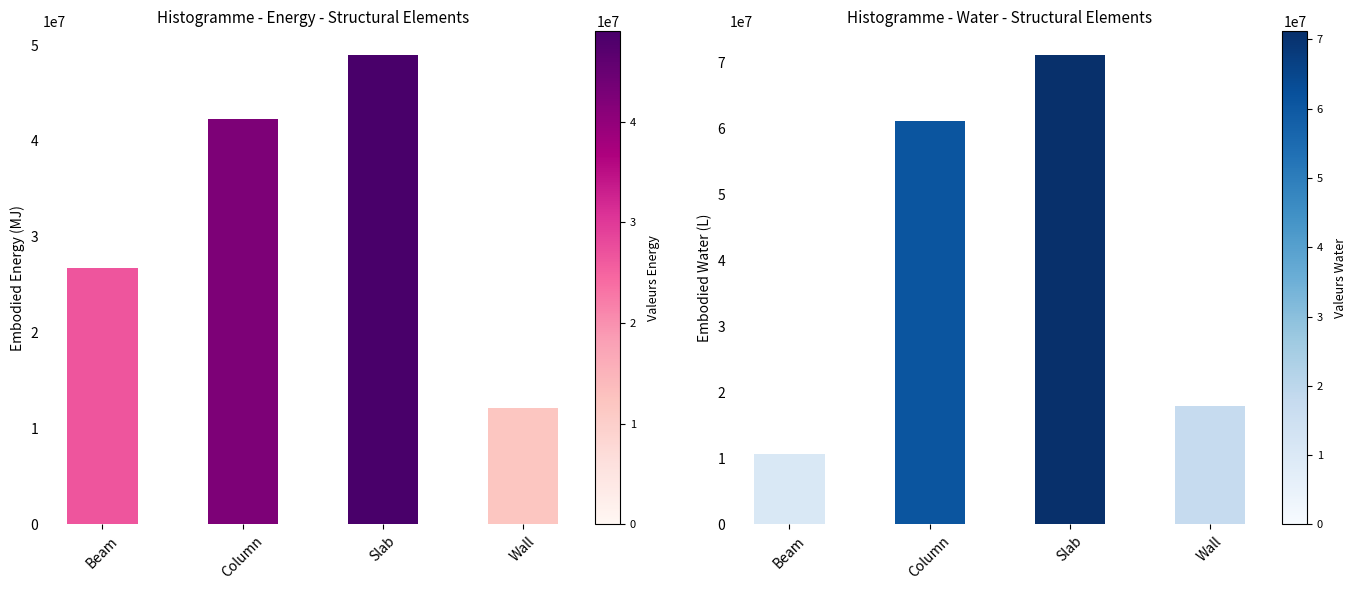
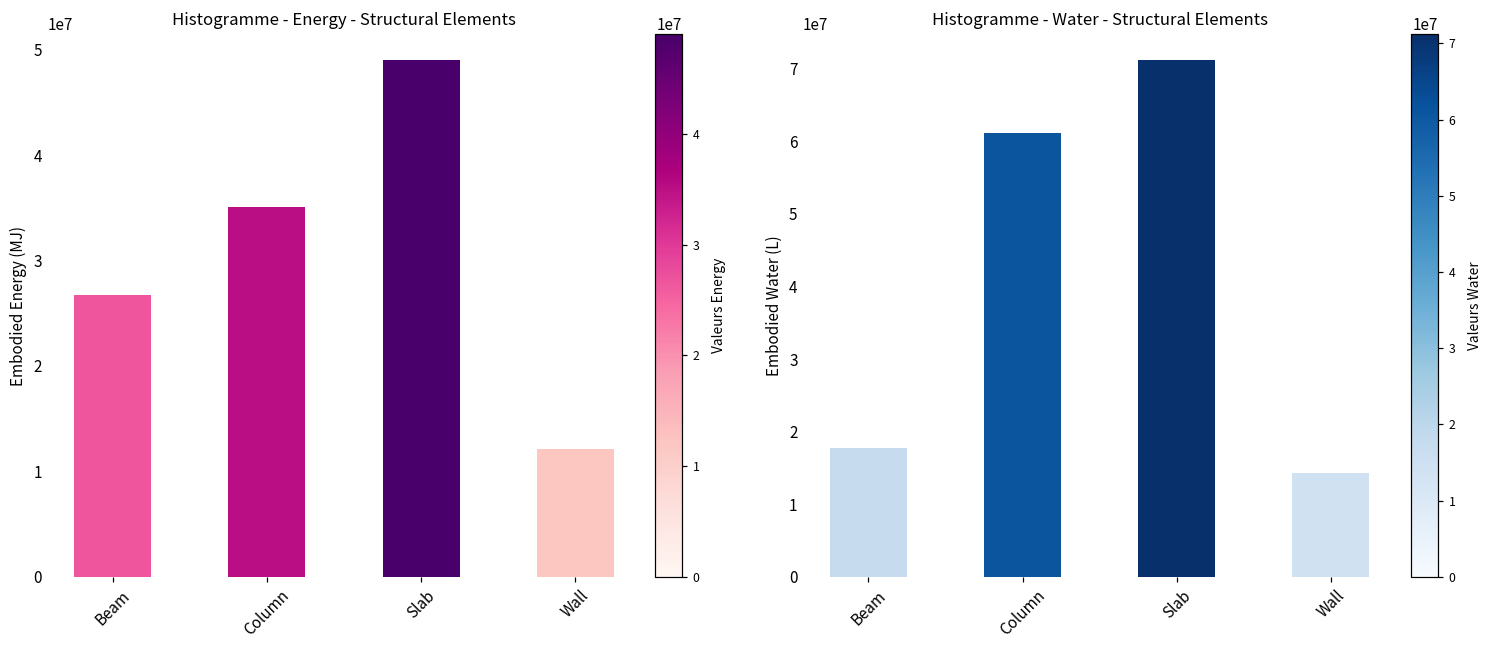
Histogramme - Energy - Structural Elements, Column: 42000000 -> 35000000
Histogramme - Water - Structural Elements, Beam: 11000000 -> 18000000
Histogramme - Water - Structural Elements, Wall: 18000000 -> 14000000
